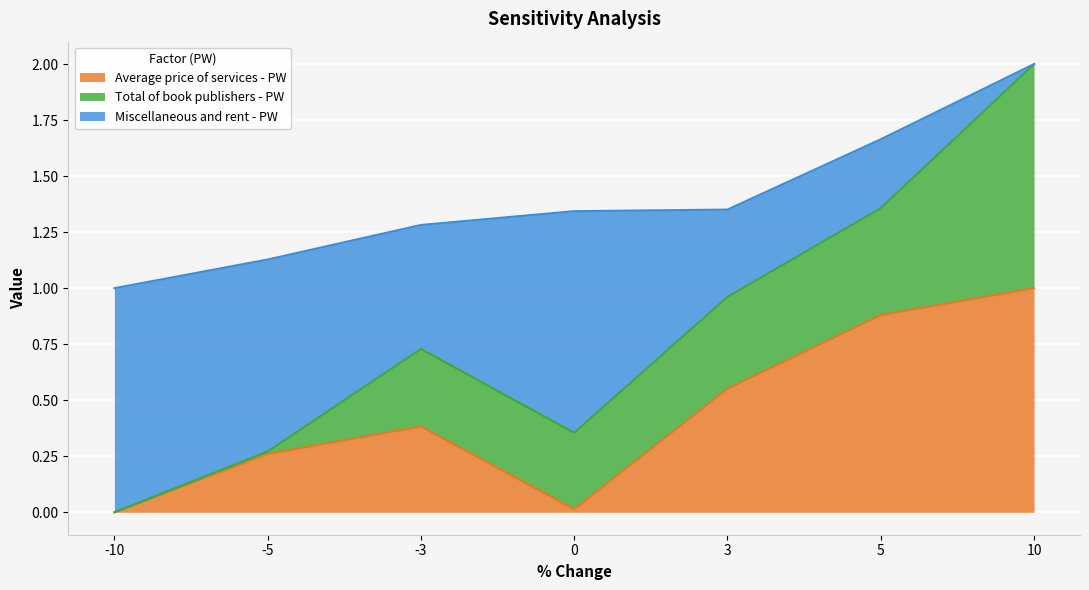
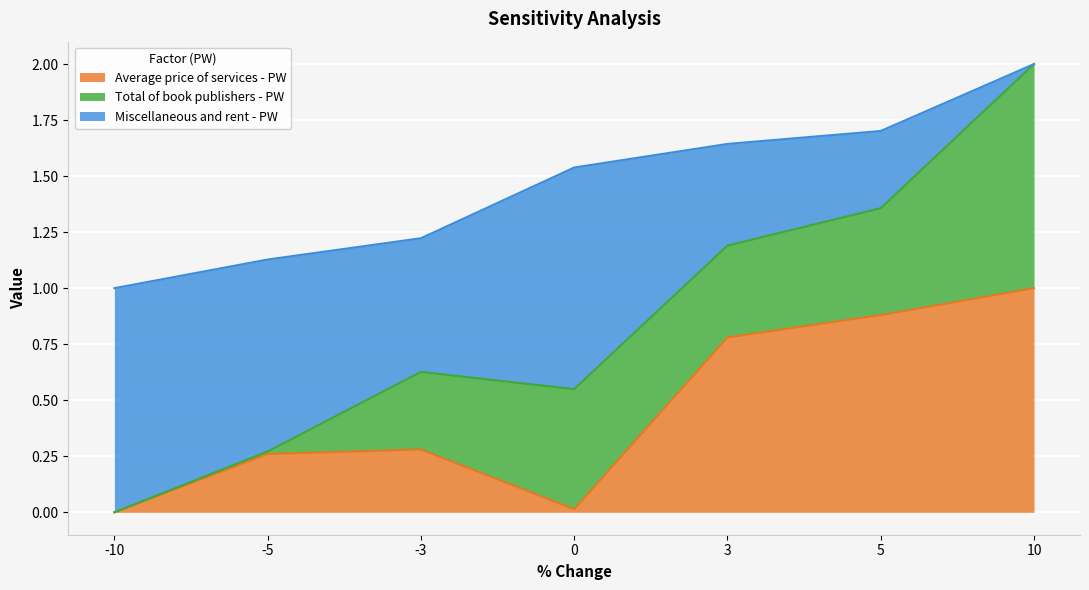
Average price of services - PW, -3: 0.38 -> 0.28
Miscellaneous and rent - PW, -3: 0.55 -> 0.60
Total of book publishers - PW, 0: 0.34 -> 0.54
Average price of services - PW, 3: 0.55 -> 0.78
Miscellaneous and rent - PW, 3: 0.39 -> 0.45
Miscellaneous and rent - PW, 5: 0.31 -> 0.34
